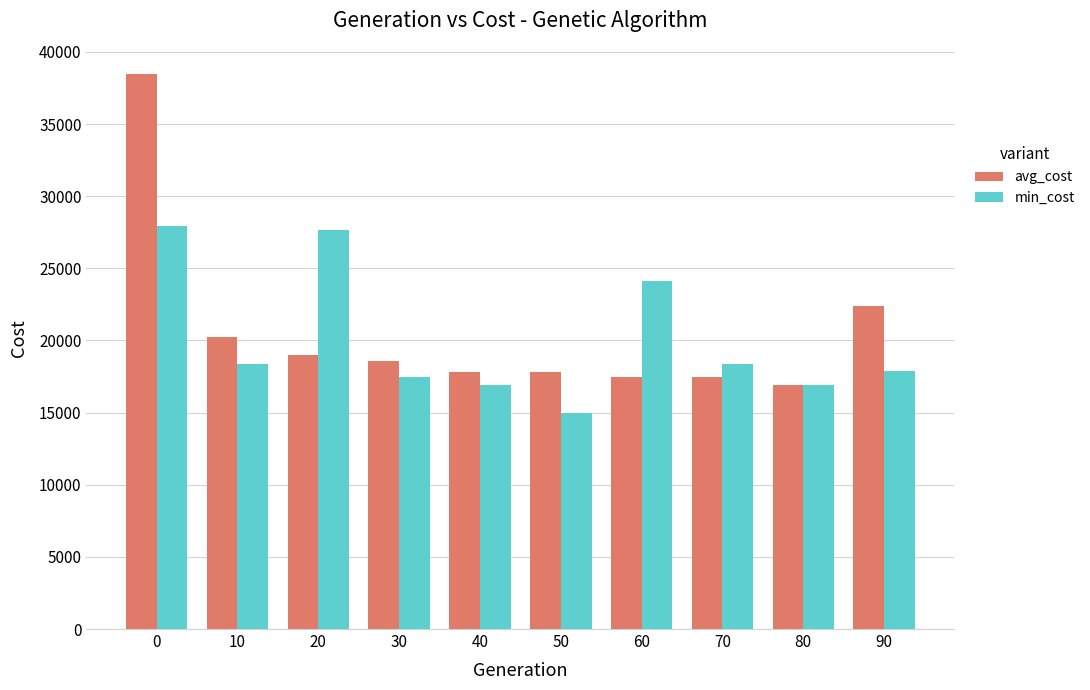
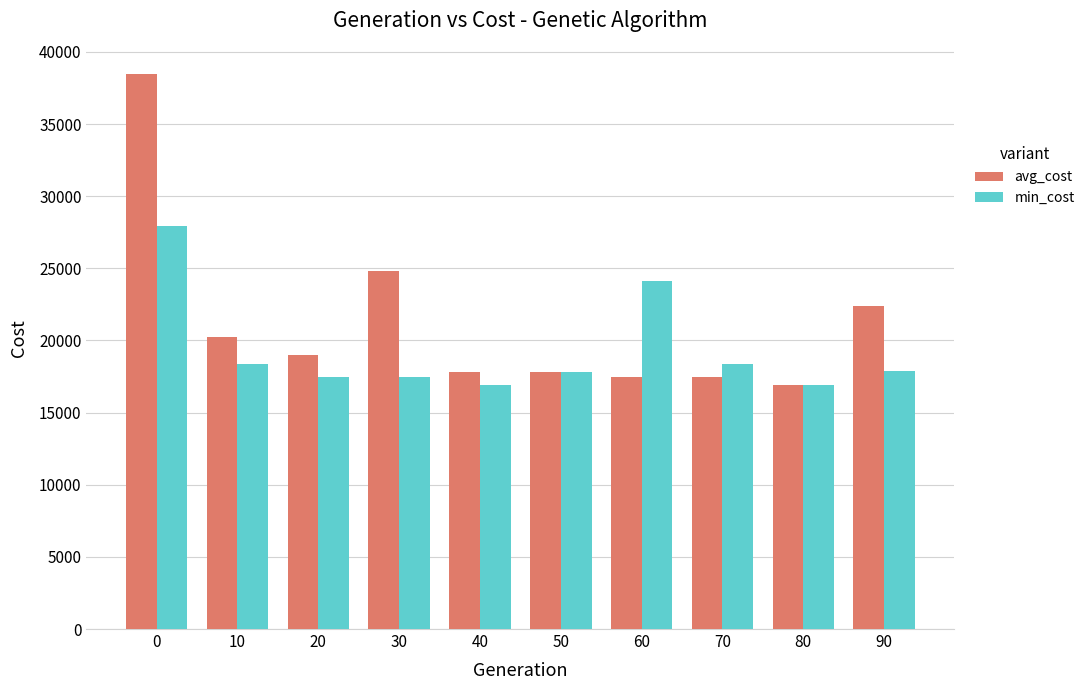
min_cost, 20: 27700 -> 17500
avg_cost, 30: 18600 -> 24800
min_cost, 50: 15000 -> 17800
